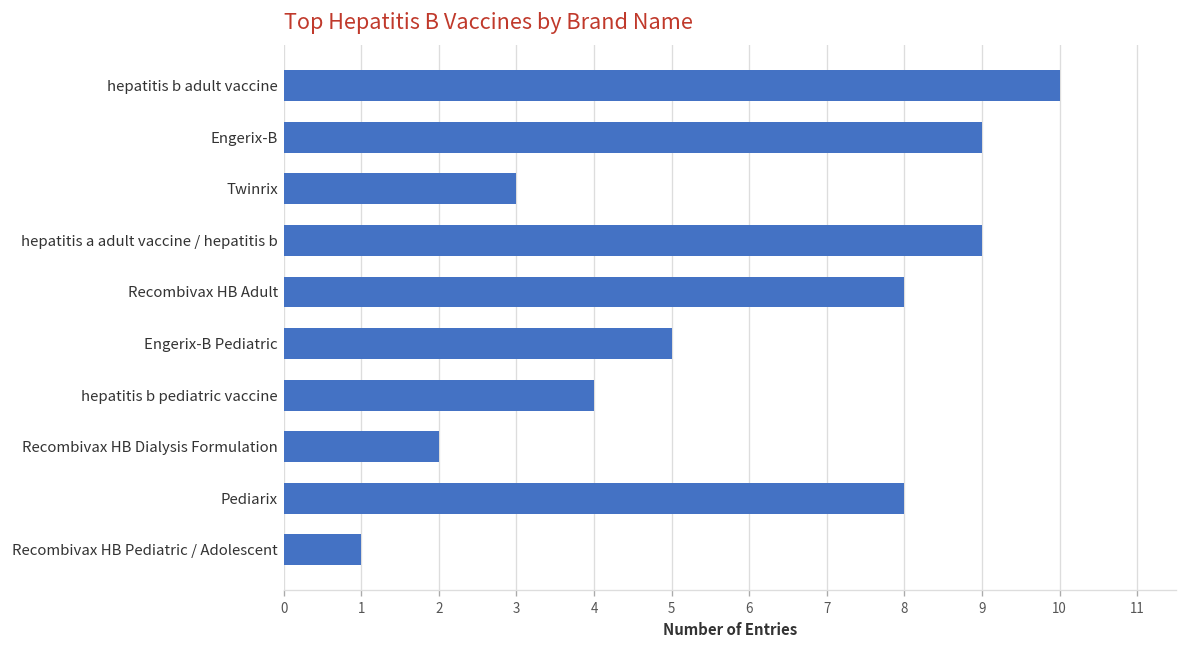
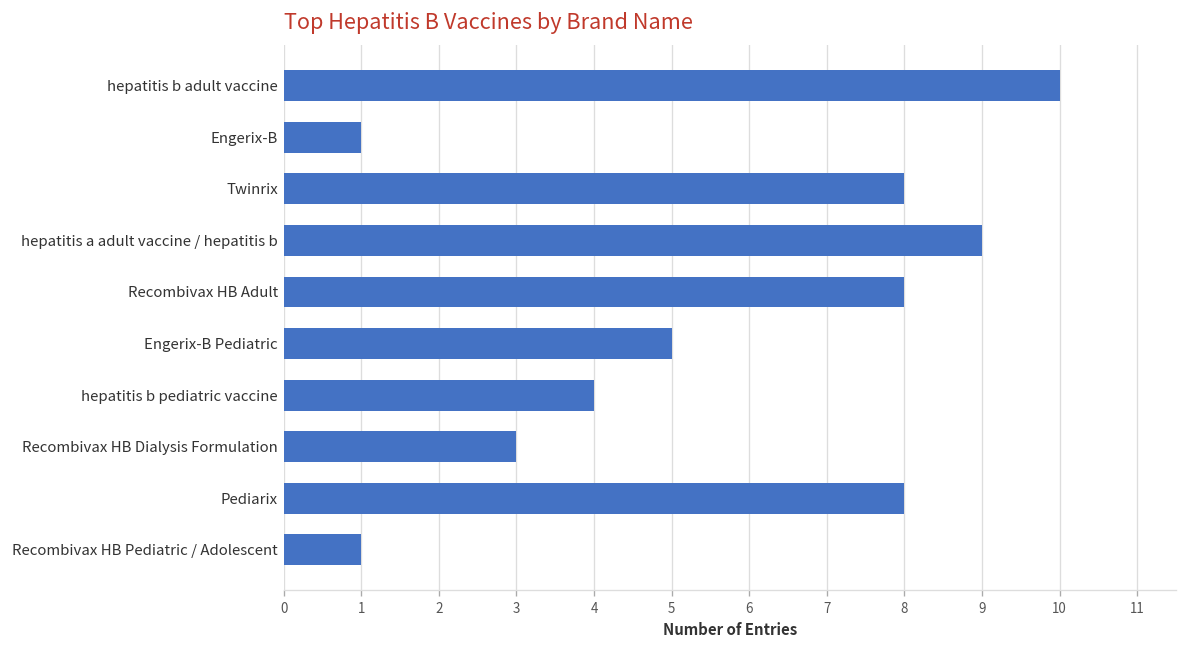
Engerix-B: 9 -> 1
Twinrix: 3 -> 8
Recombivax HB Dialysis Formulation: 2 -> 3
